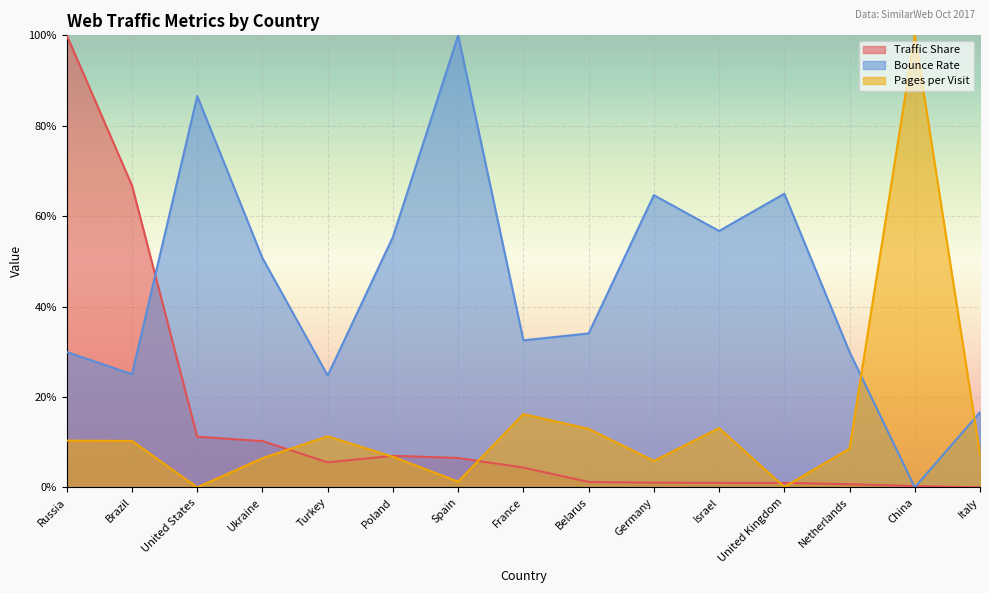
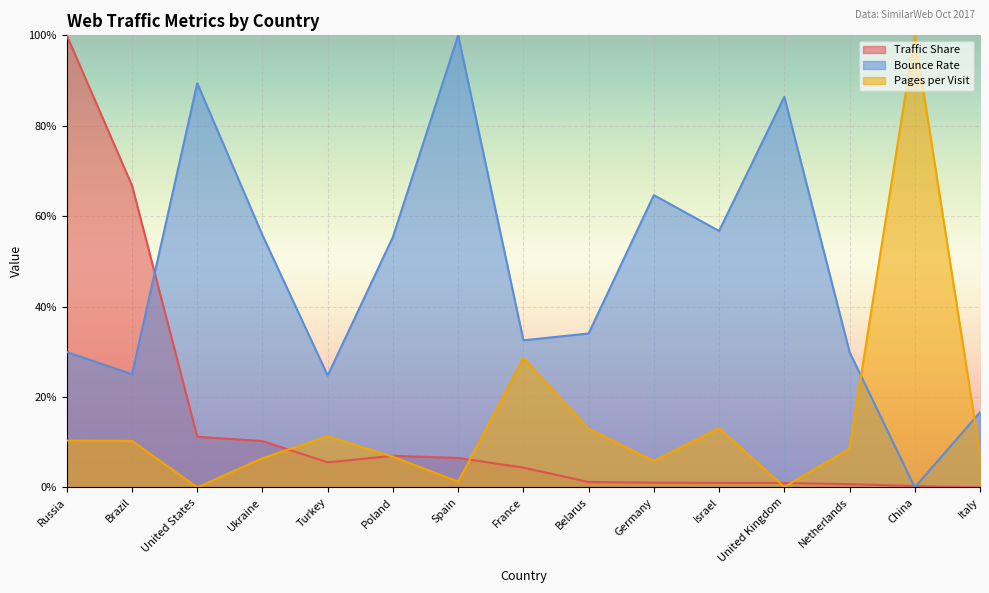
Bounce Rate, United States: 87% -> 89%
Bounce Rate, Ukraine: 51% -> 56%
Pages per Visit, France: 16% -> 29%
Bounce Rate, United Kingdom: 65% -> 86%
